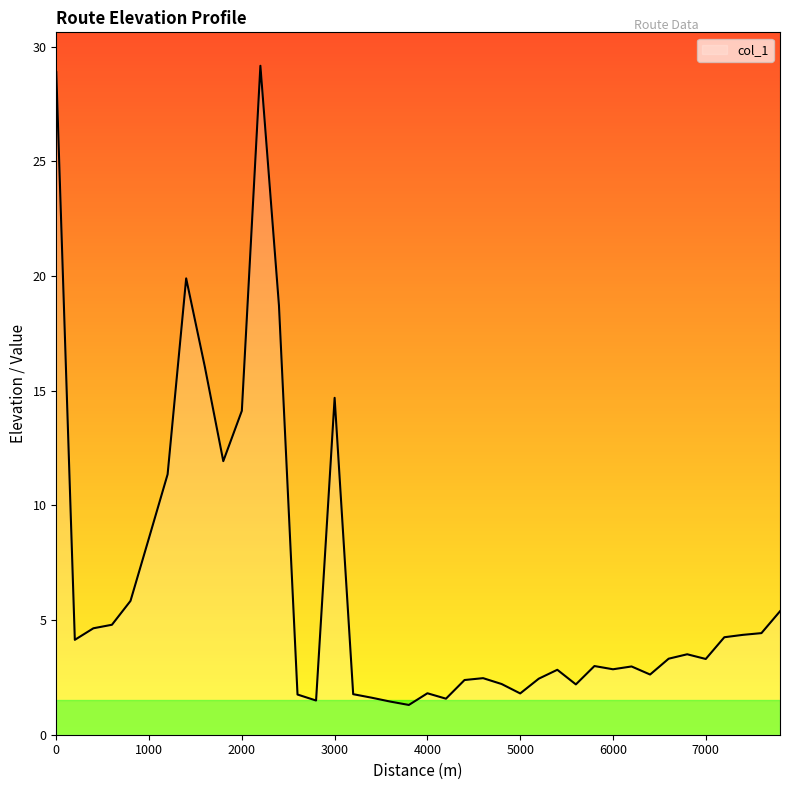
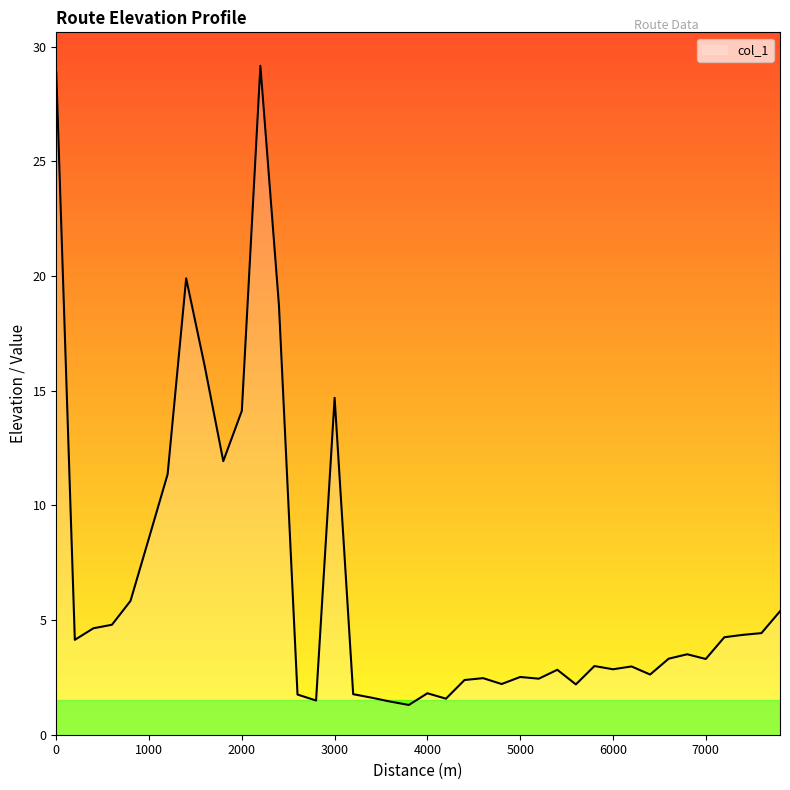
5000: 1.8 -> 2.5
